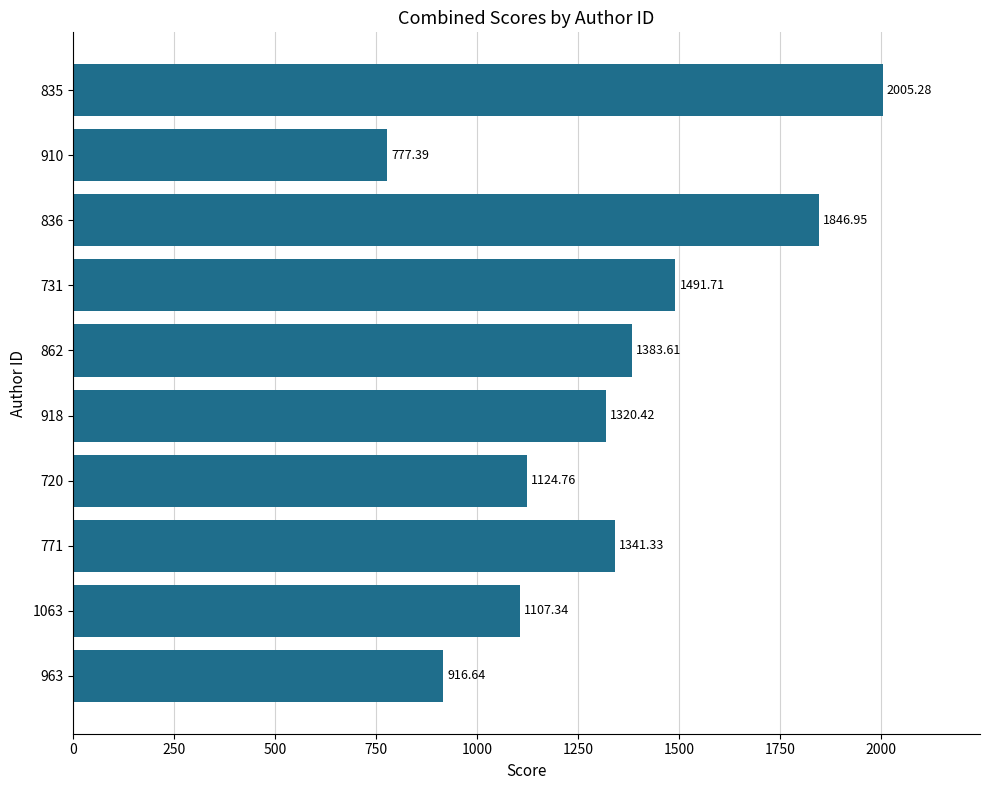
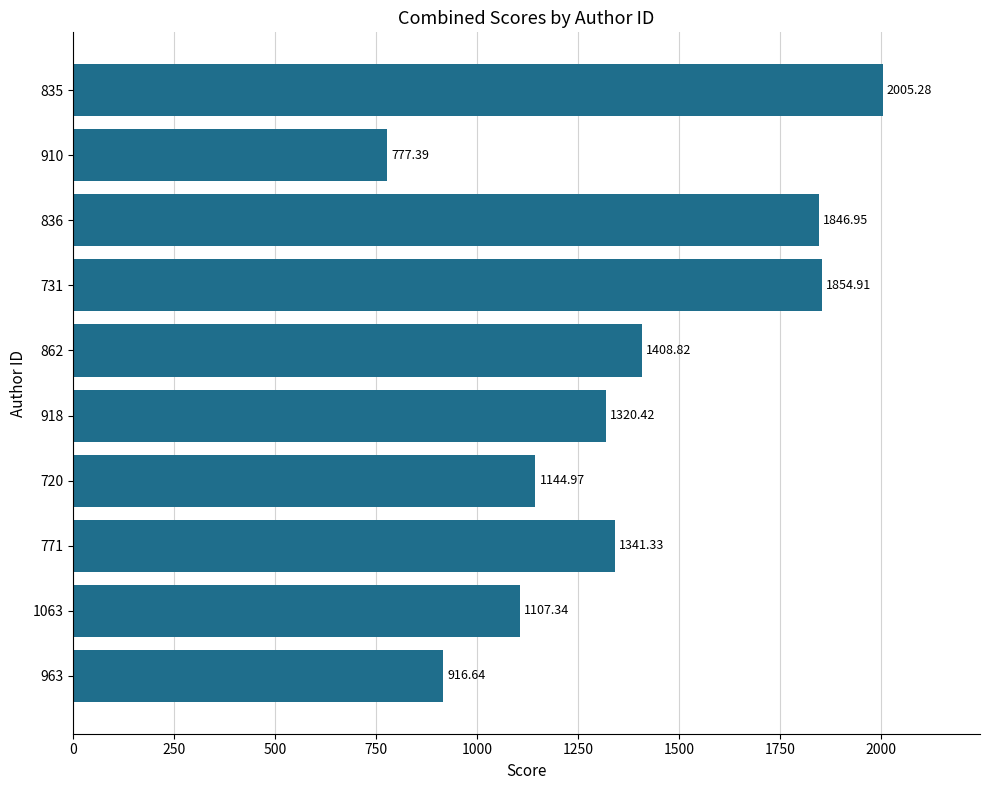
731: 1491.71 -> 1854.91
862: 1383.61 -> 1408.82
720: 1124.76 -> 1144.97
